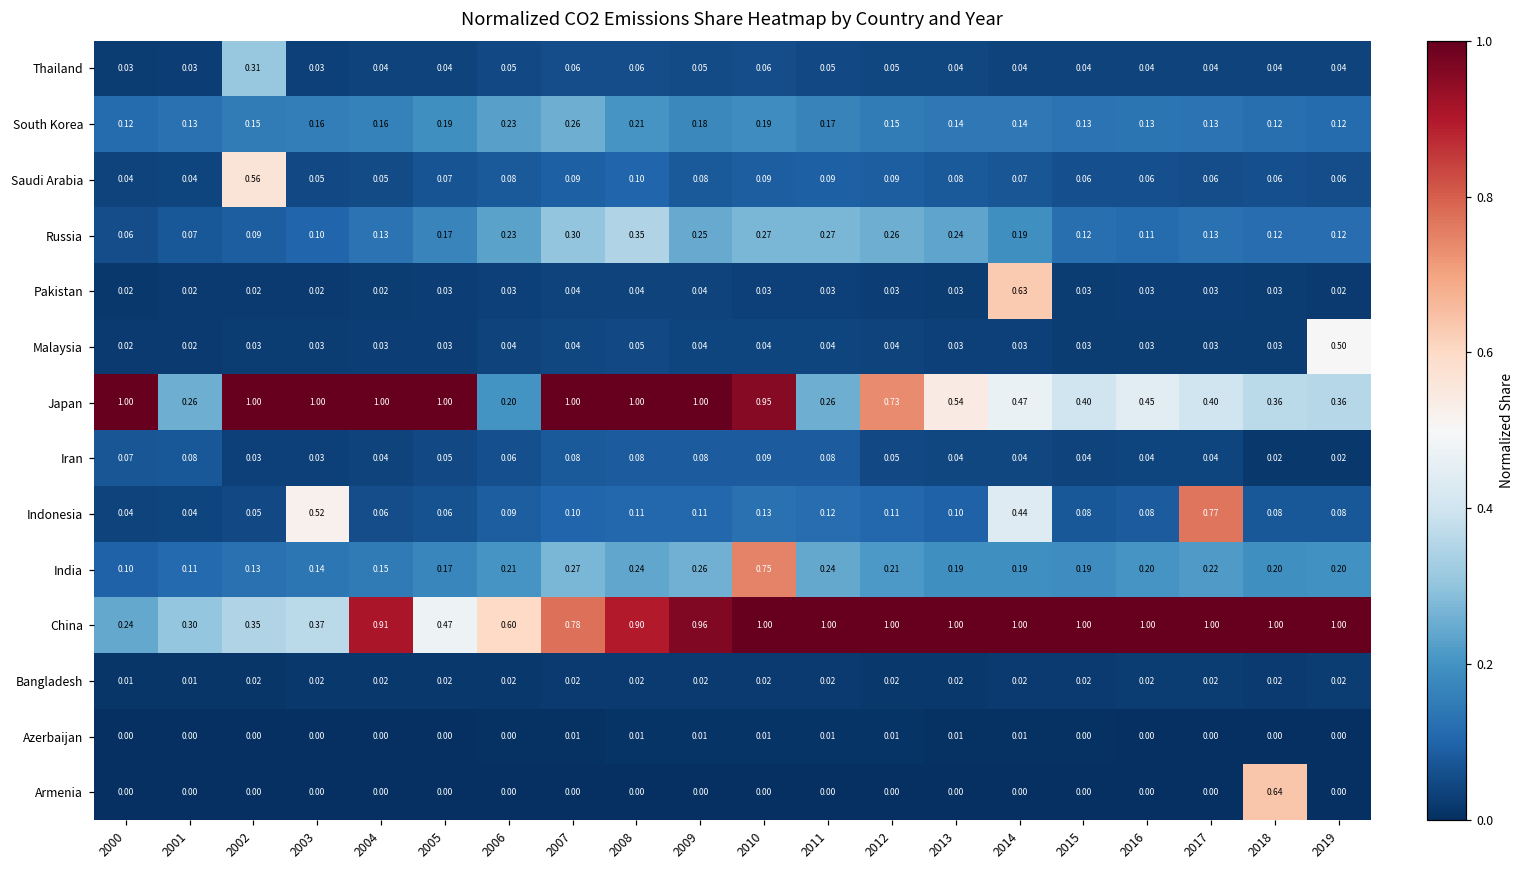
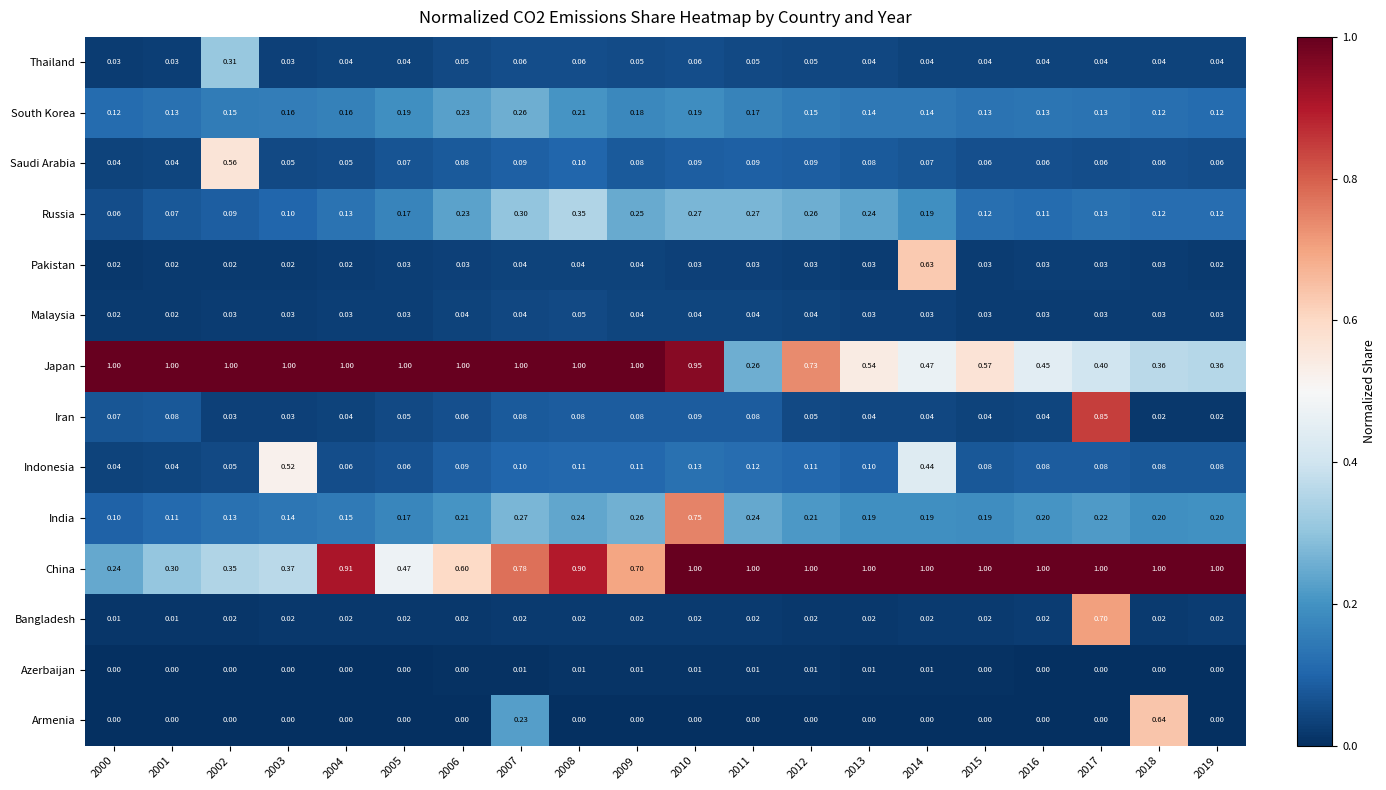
Malaysia, 2019: 0.50 -> 0.03
Japan, 2001: 0.26 -> 1.00
Japan, 2006: 0.20 -> 1.00
Japan, 2015: 0.40 -> 0.57
Iran, 2017: 0.04 -> 0.85
Indonesia, 2017: 0.77 -> 0.08
China, 2009: 0.96 -> 0.70
Bangladesh, 2017: 0.02 -> 0.70
Armenia, 2007: 0.00 -> 0.23
